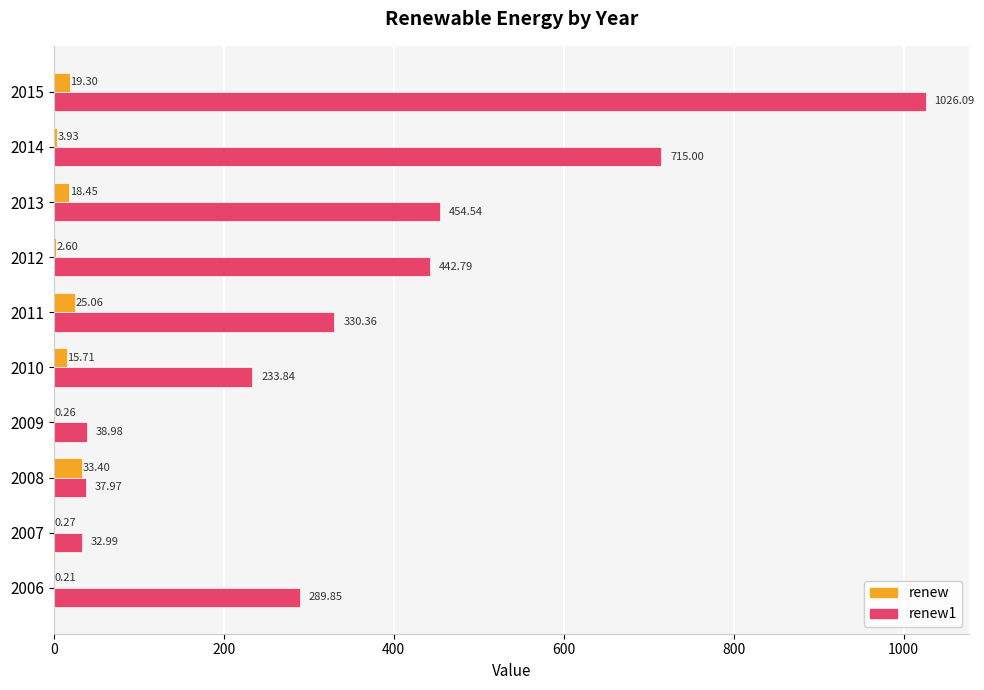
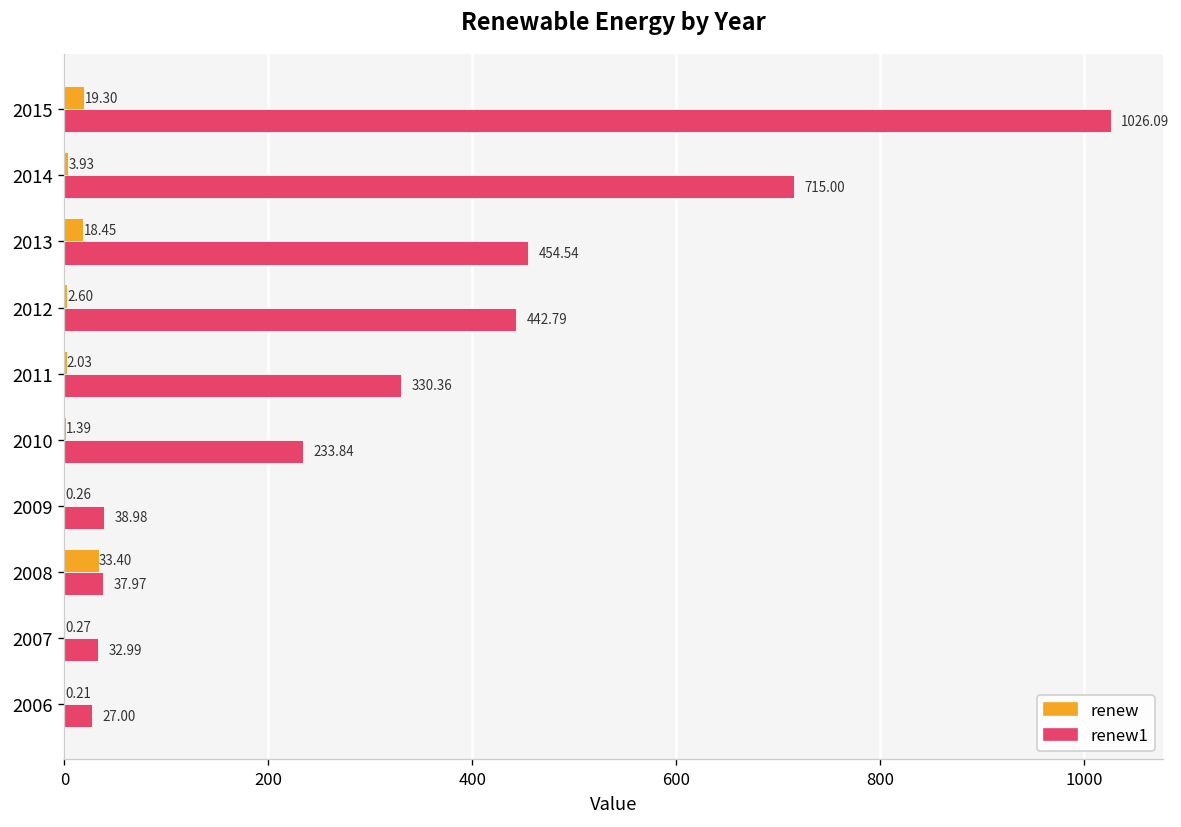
renew, 2011: 25.06 -> 2.03
renew, 2010: 15.71 -> 1.39
renew1, 2006: 289.85 -> 27.00
